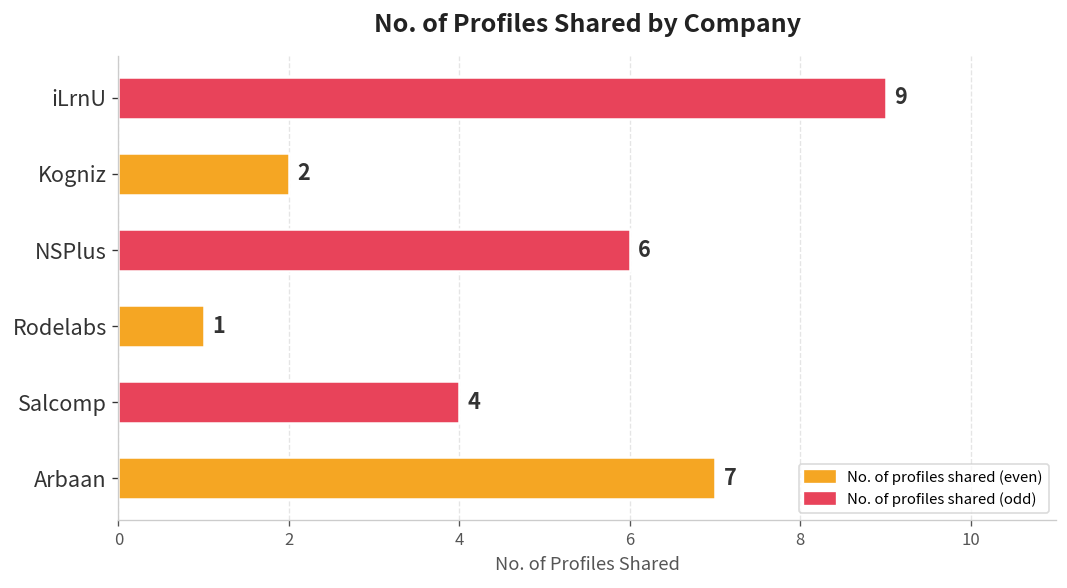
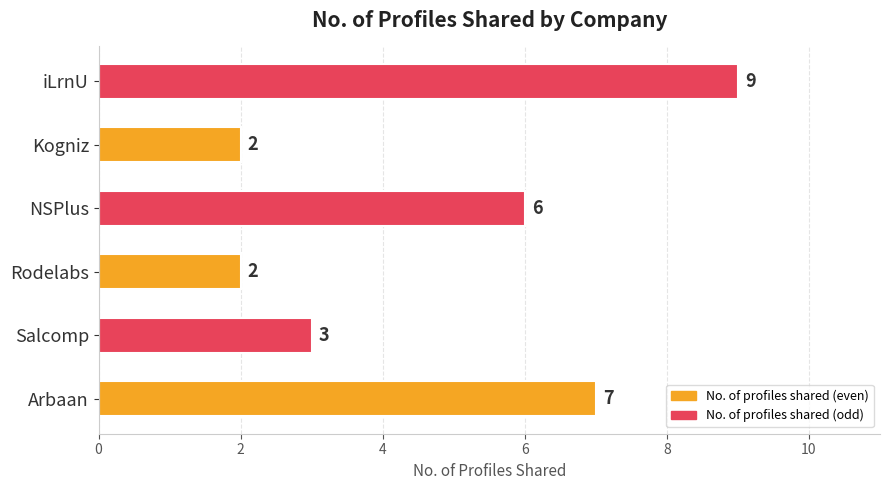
Rodelabs: 1 -> 2
Salcomp: 4 -> 3
